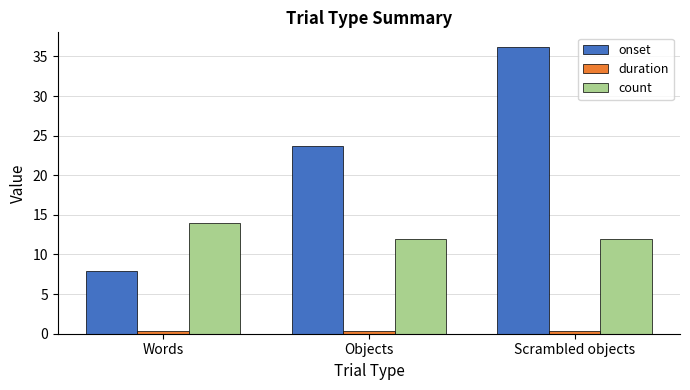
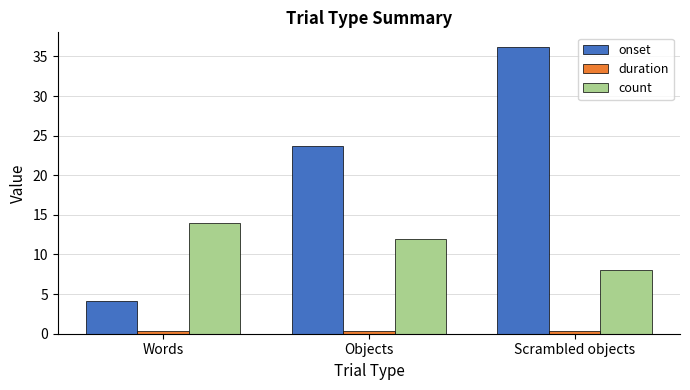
onset, Words: 8 -> 4
count, Scrambled objects: 12 -> 8
